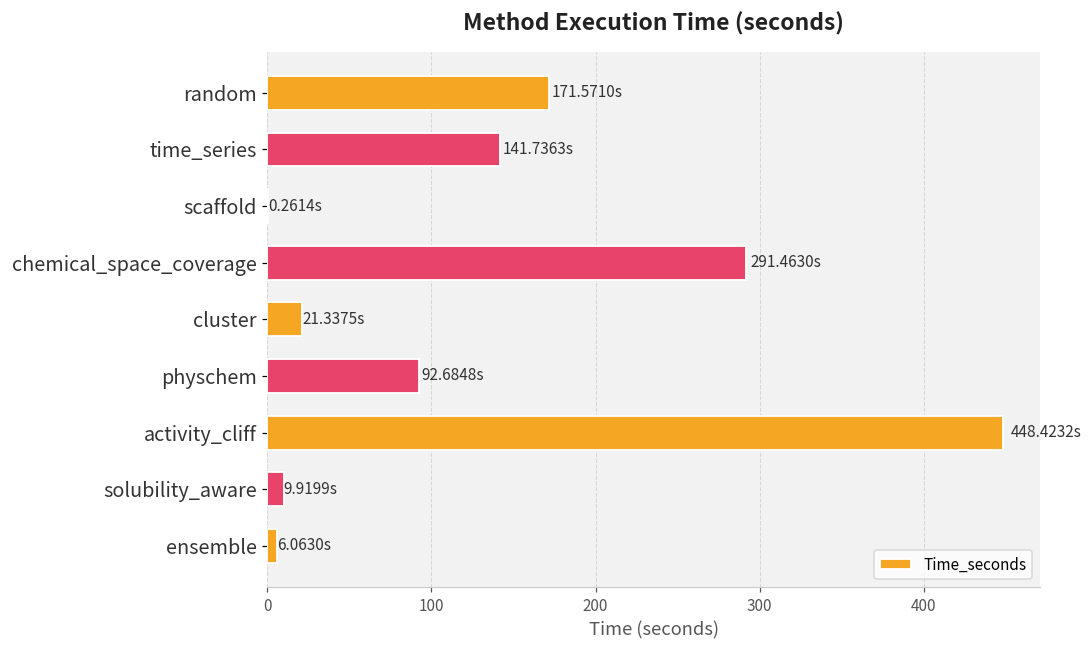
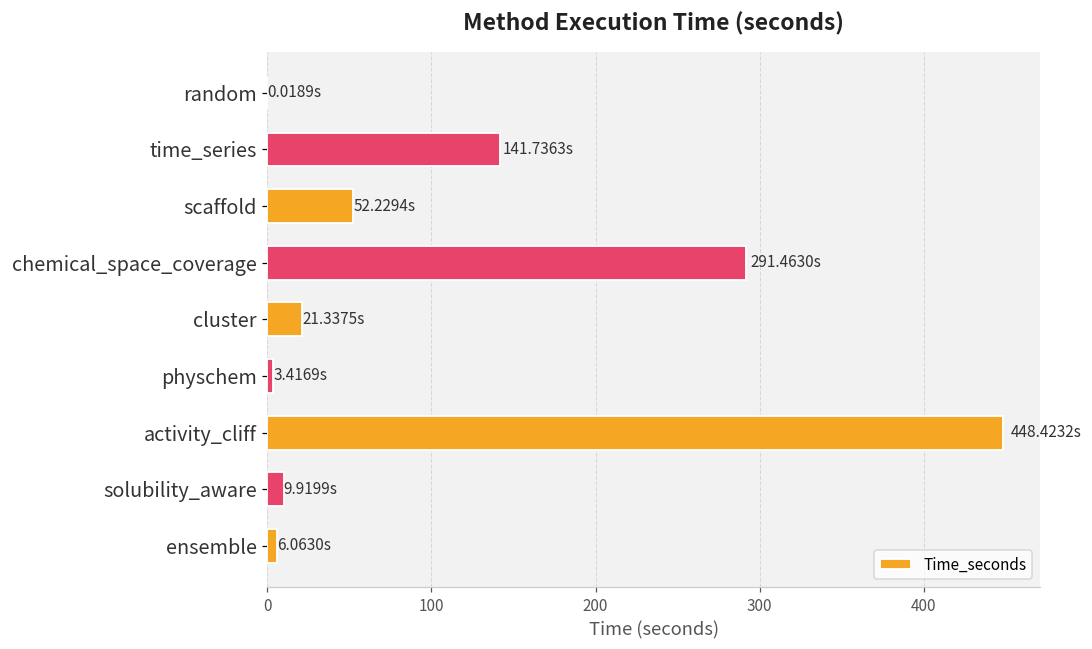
random: 171.5710s -> 0.0189s
scaffold: 0.2614s -> 52.2294s
physchem: 92.6848s -> 3.4169s
